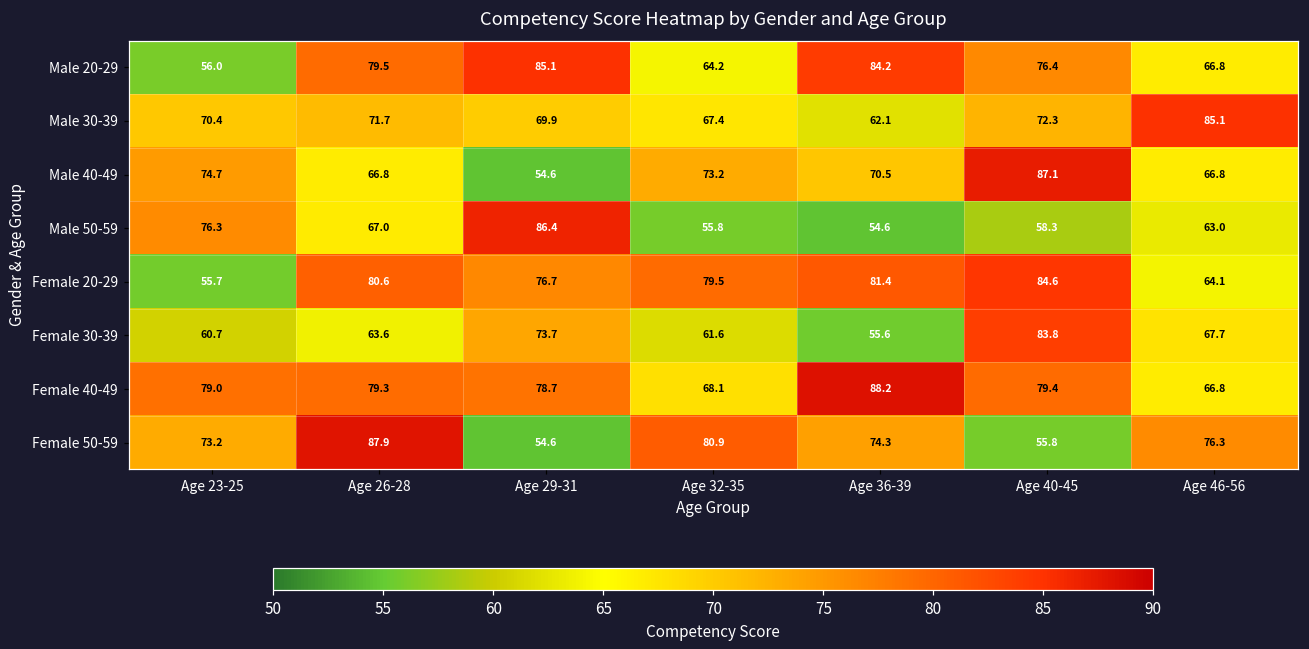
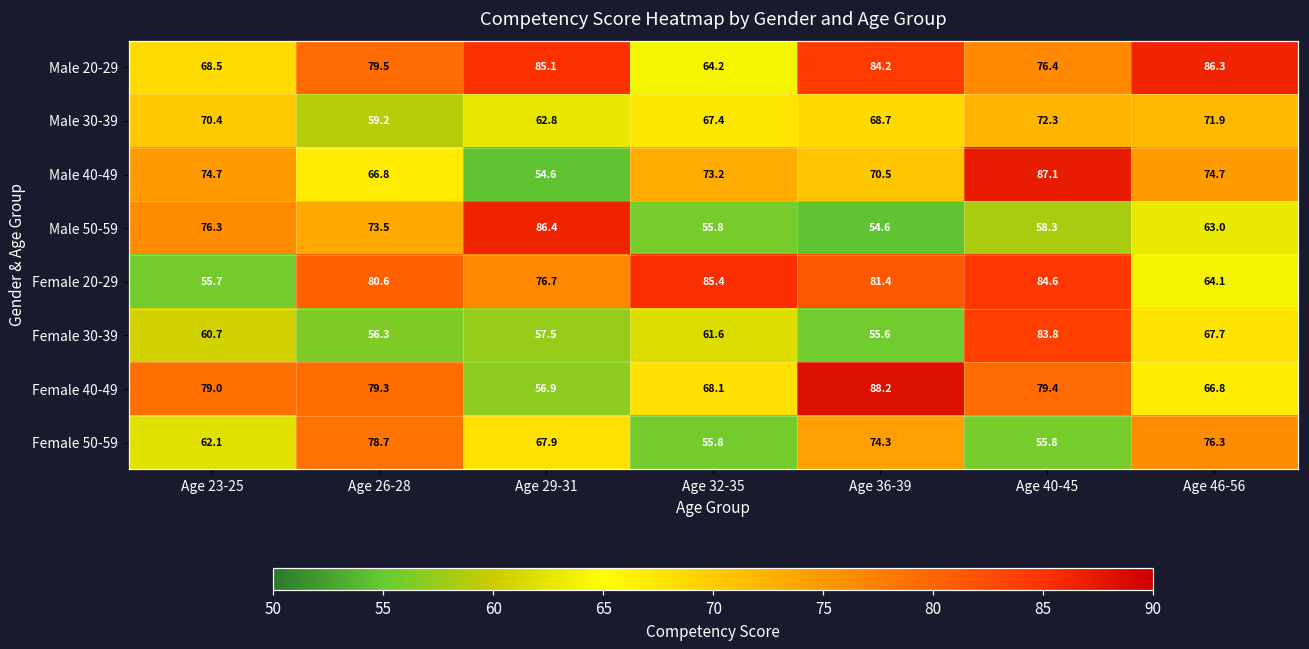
Male 20-29, Age 23-25: 56.0 -> 68.5
Male 20-29, Age 46-56: 66.8 -> 86.3
Male 30-39, Age 26-28: 71.7 -> 59.2
Male 30-39, Age 29-31: 69.9 -> 62.8
Male 30-39, Age 36-39: 62.1 -> 68.7
Male 30-39, Age 46-56: 85.1 -> 71.9
Male 40-49, Age 46-56: 66.8 -> 74.7
Male 50-59, Age 26-28: 67.0 -> 73.5
Female 20-29, Age 32-35: 79.5 -> 85.4
Female 30-39, Age 26-28: 63.6 -> 56.3
Female 30-39, Age 29-31: 73.7 -> 57.5
Female 40-49, Age 29-31: 78.7 -> 56.9
Female 50-59, Age 23-25: 73.2 -> 62.1
Female 50-59, Age 26-28: 87.9 -> 78.7
Female 50-59, Age 29-31: 54.6 -> 67.9
Female 50-59, Age 32-35: 80.9 -> 55.8
